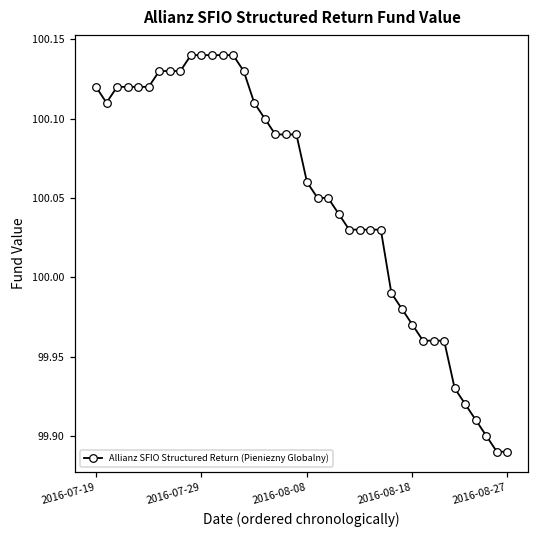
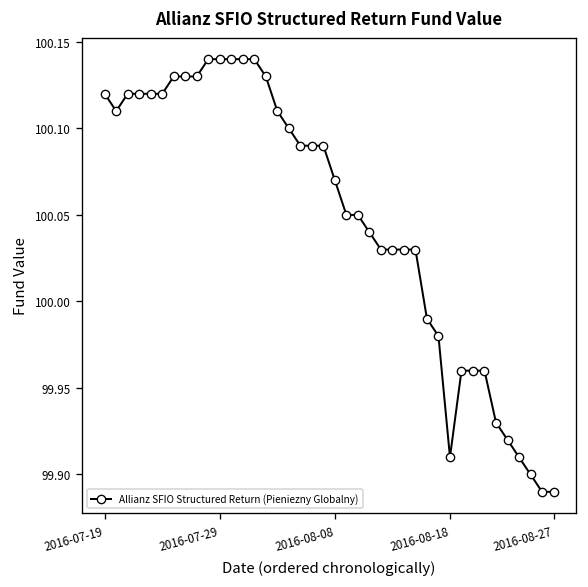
2016-08-08: 100.06 -> 100.07
2016-08-18: 99.97 -> 99.91
